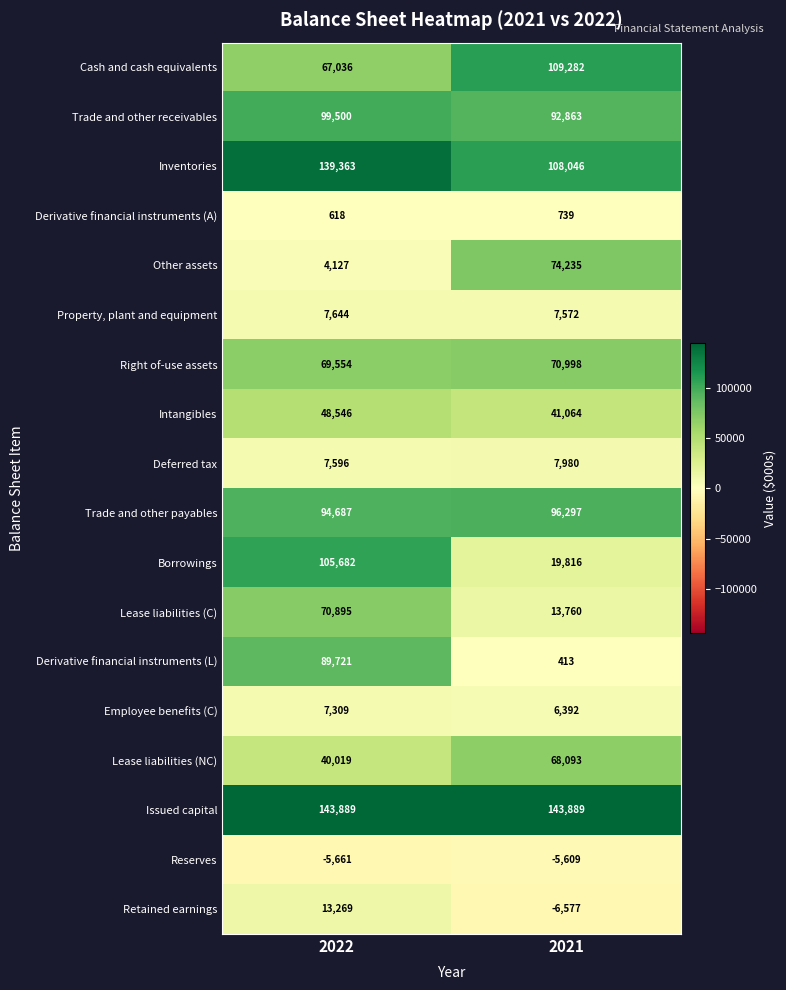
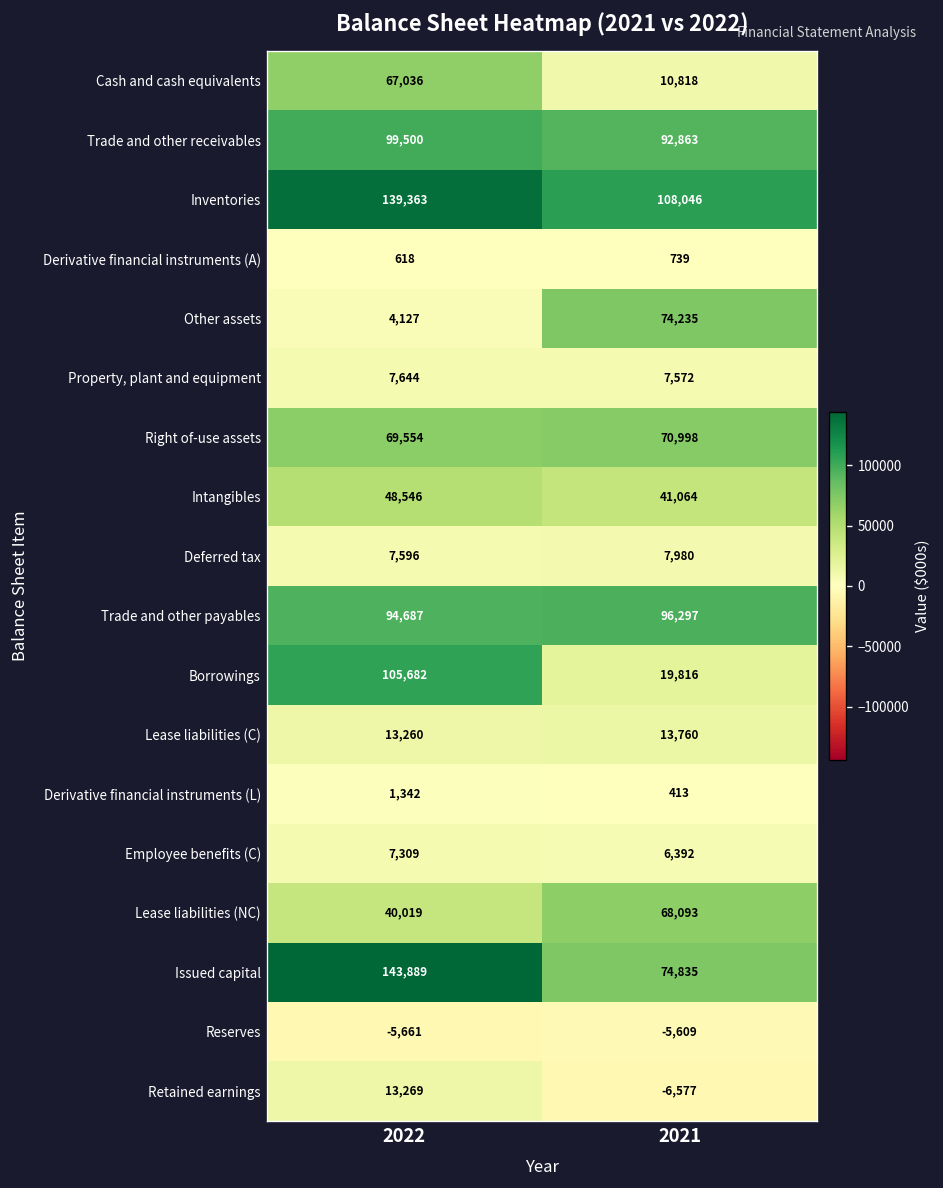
Cash and cash equivalents, 2021: 109,282 -> 10,818
Lease liabilities (C), 2022: 70,895 -> 13,260
Derivative financial instruments (L), 2022: 89,721 -> 1,342
Issued capital, 2021: 143,889 -> 74,835
